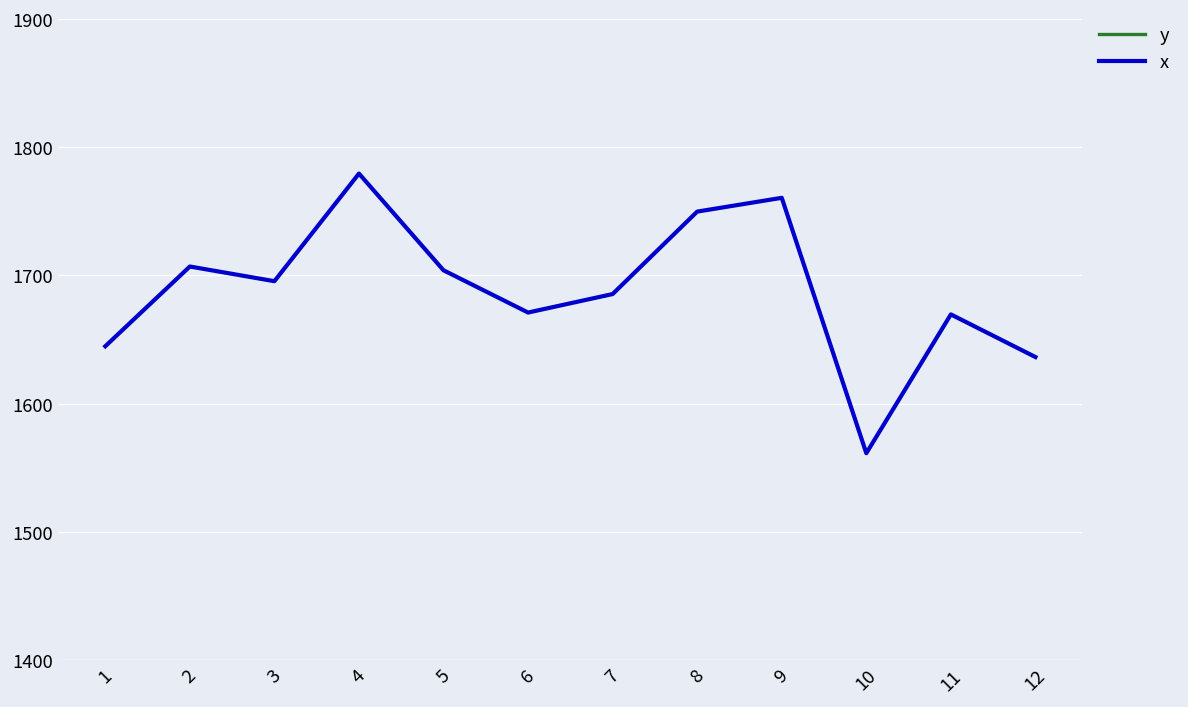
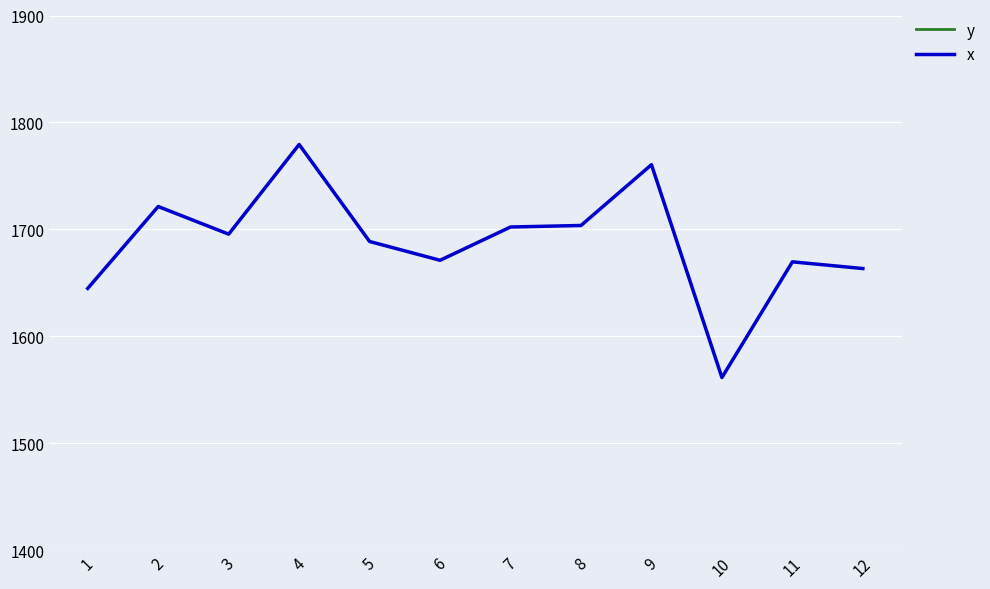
x, 2: 1707 -> 1721
x, 5: 1704 -> 1689
x, 7: 1685 -> 1702
x, 8: 1750 -> 1704
x, 12: 1636 -> 1663
